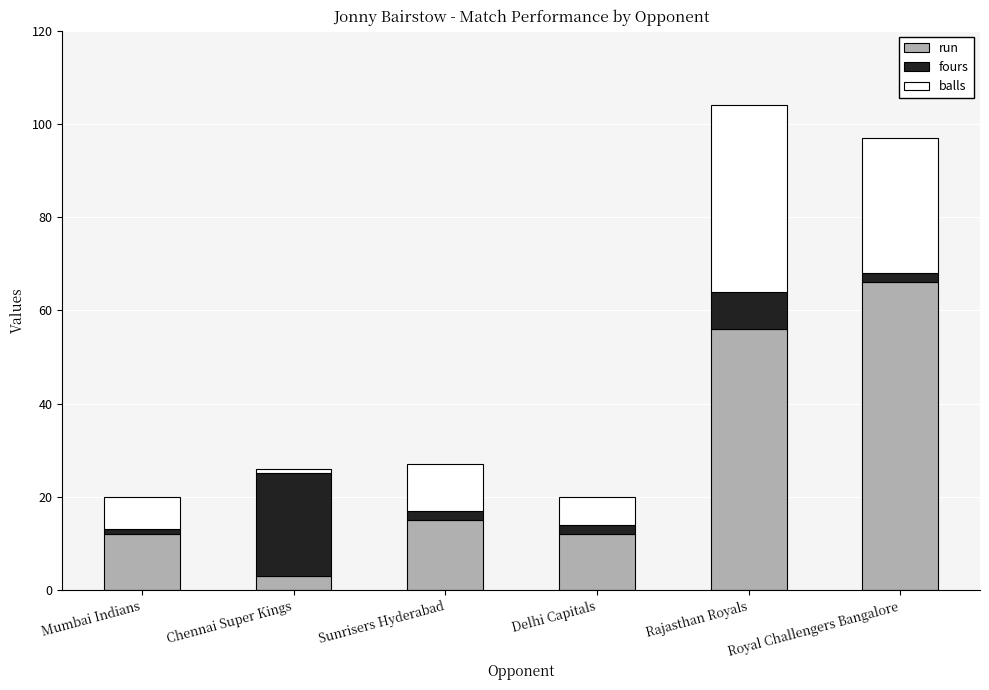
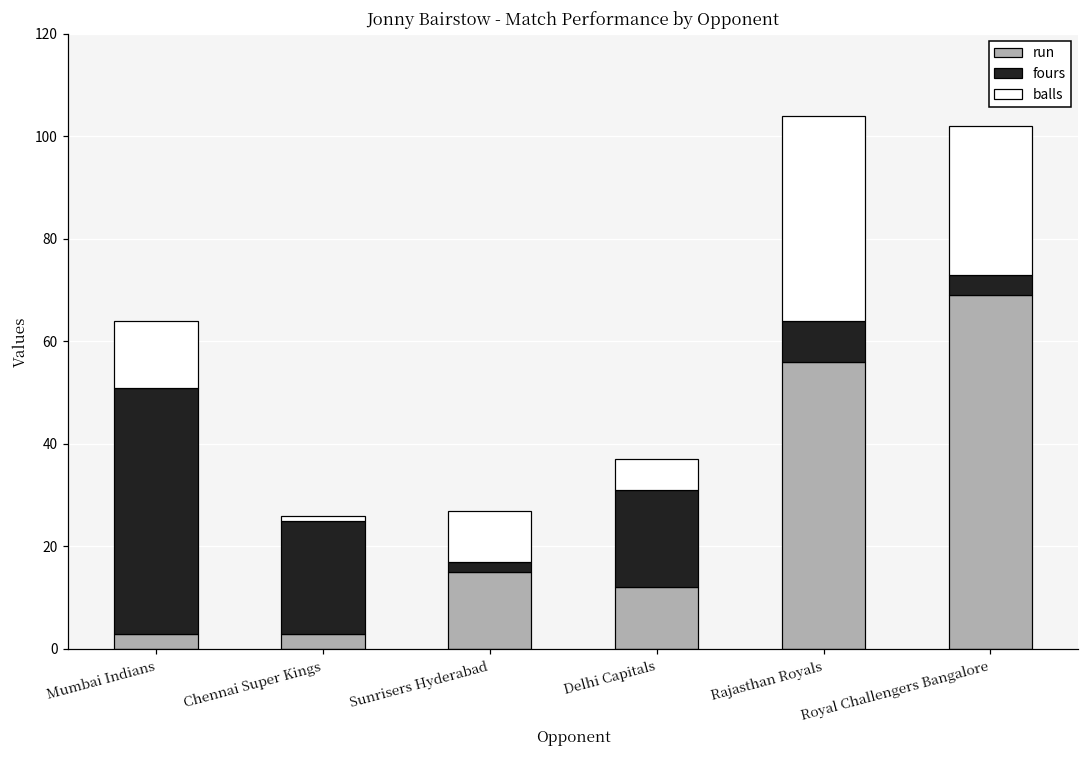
run, Mumbai Indians: 12 -> 3
fours, Mumbai Indians: 1 -> 48
balls, Mumbai Indians: 7 -> 13
fours, Delhi Capitals: 2 -> 19
run, Royal Challengers Bangalore: 66 -> 69
fours, Royal Challengers Bangalore: 2 -> 4
